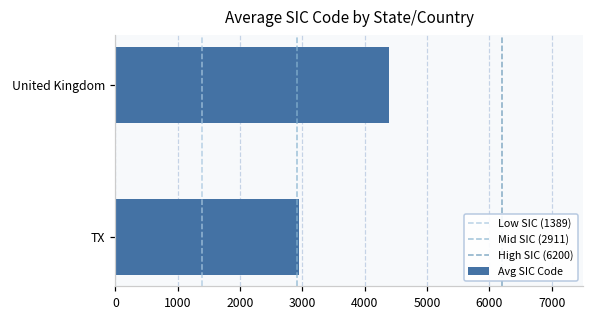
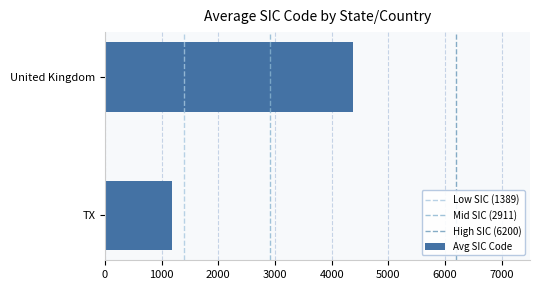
TX: 2900 -> 1200
